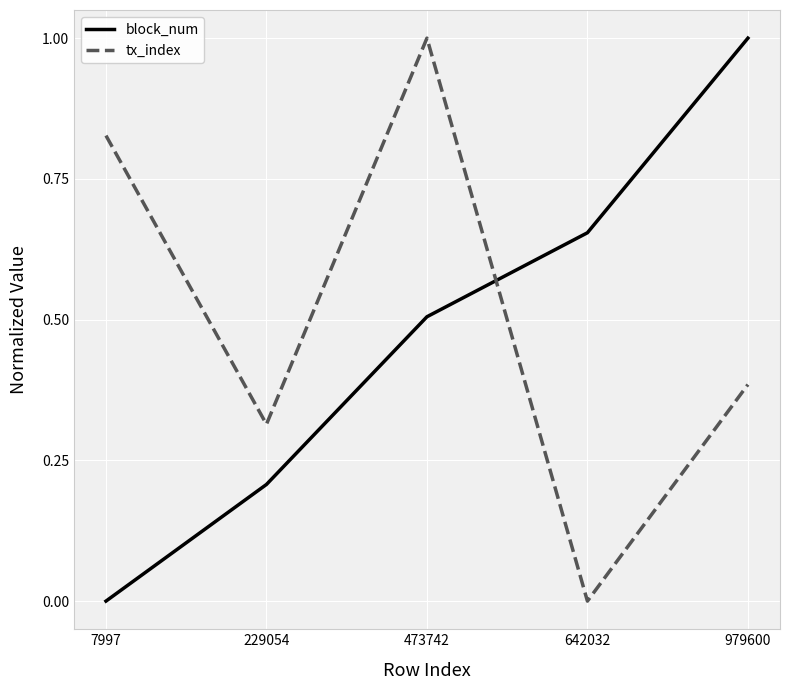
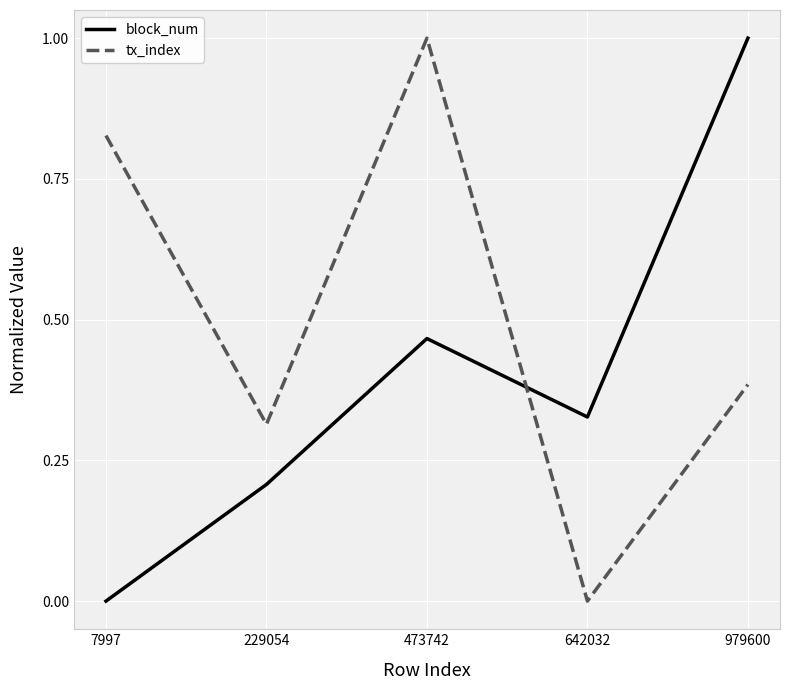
block_num, 473742: 0.51 -> 0.47
block_num, 642032: 0.65 -> 0.33
